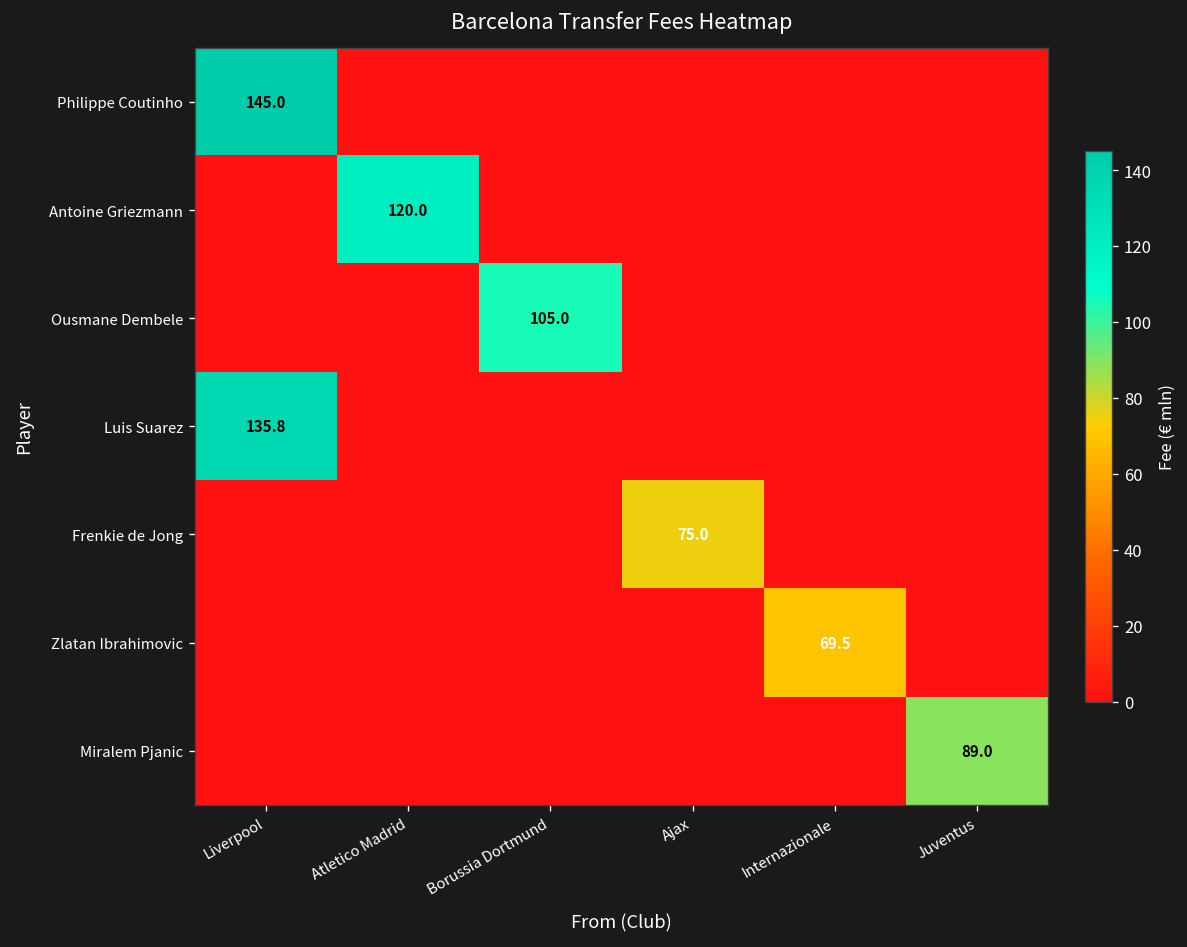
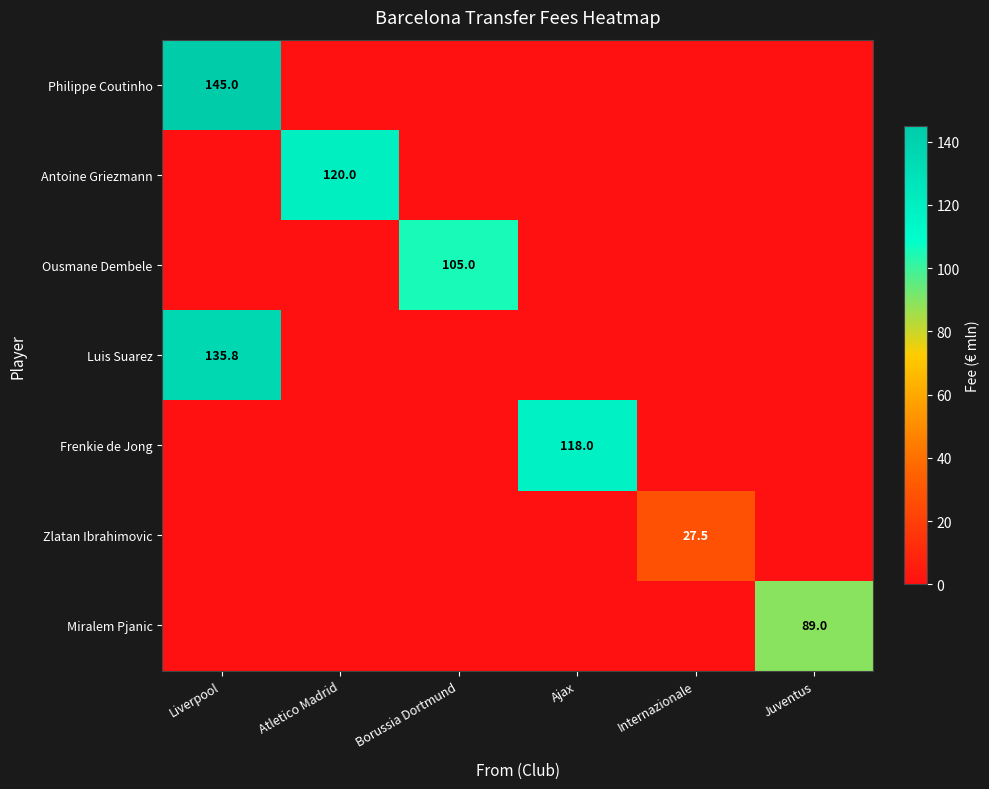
Frenkie de Jong, Ajax: 75.0 -> 118.0
Zlatan Ibrahimovic, Internazionale: 69.5 -> 27.5
